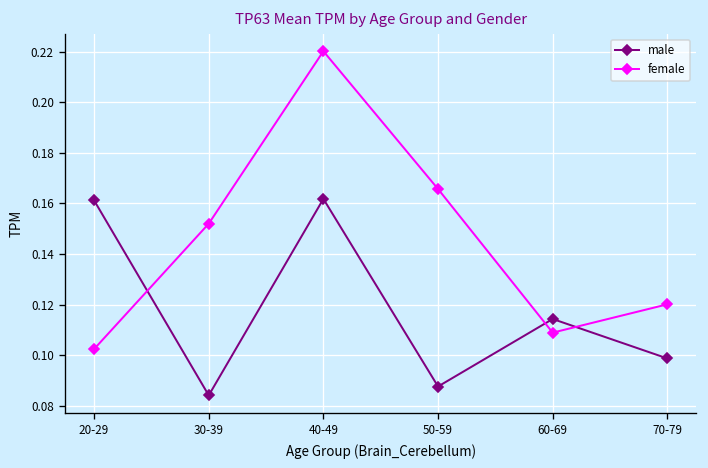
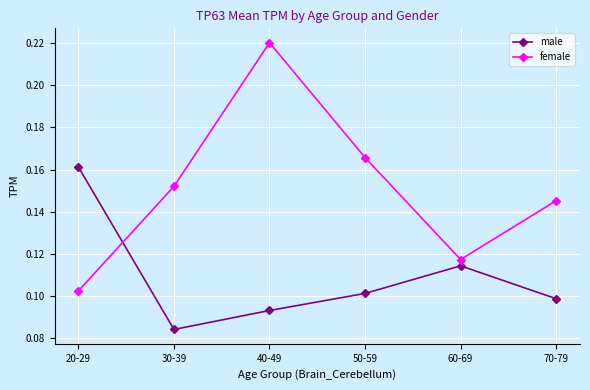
male, 40-49: 0.162 -> 0.093
male, 50-59: 0.088 -> 0.101
female, 60-69: 0.109 -> 0.117
female, 70-79: 0.120 -> 0.145
